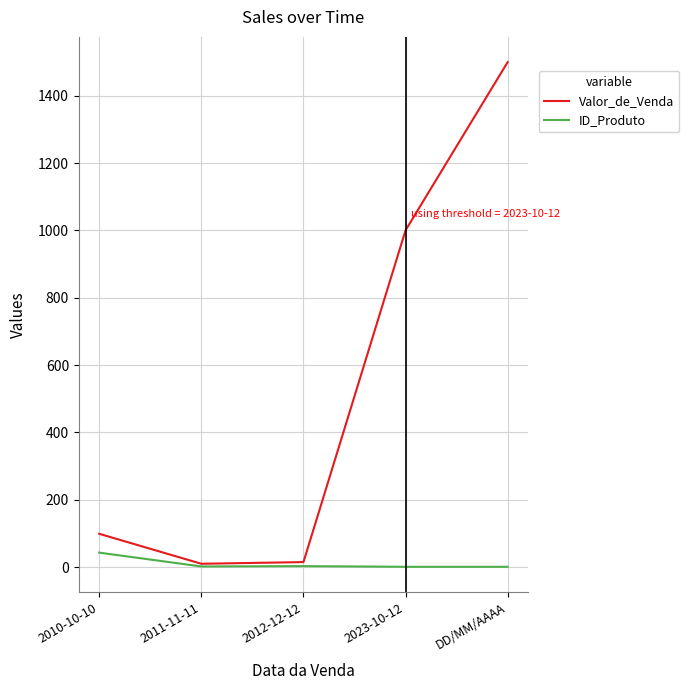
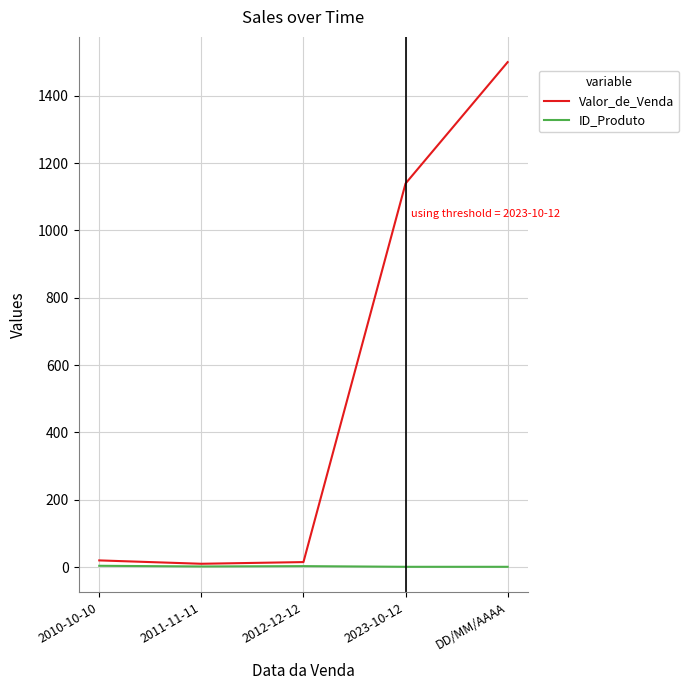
Valor_de_Venda, 2010-10-10: 100 -> 20
ID_Produto, 2010-10-10: 40 -> 0
Valor_de_Venda, 2023-10-12: 1000 -> 1140
